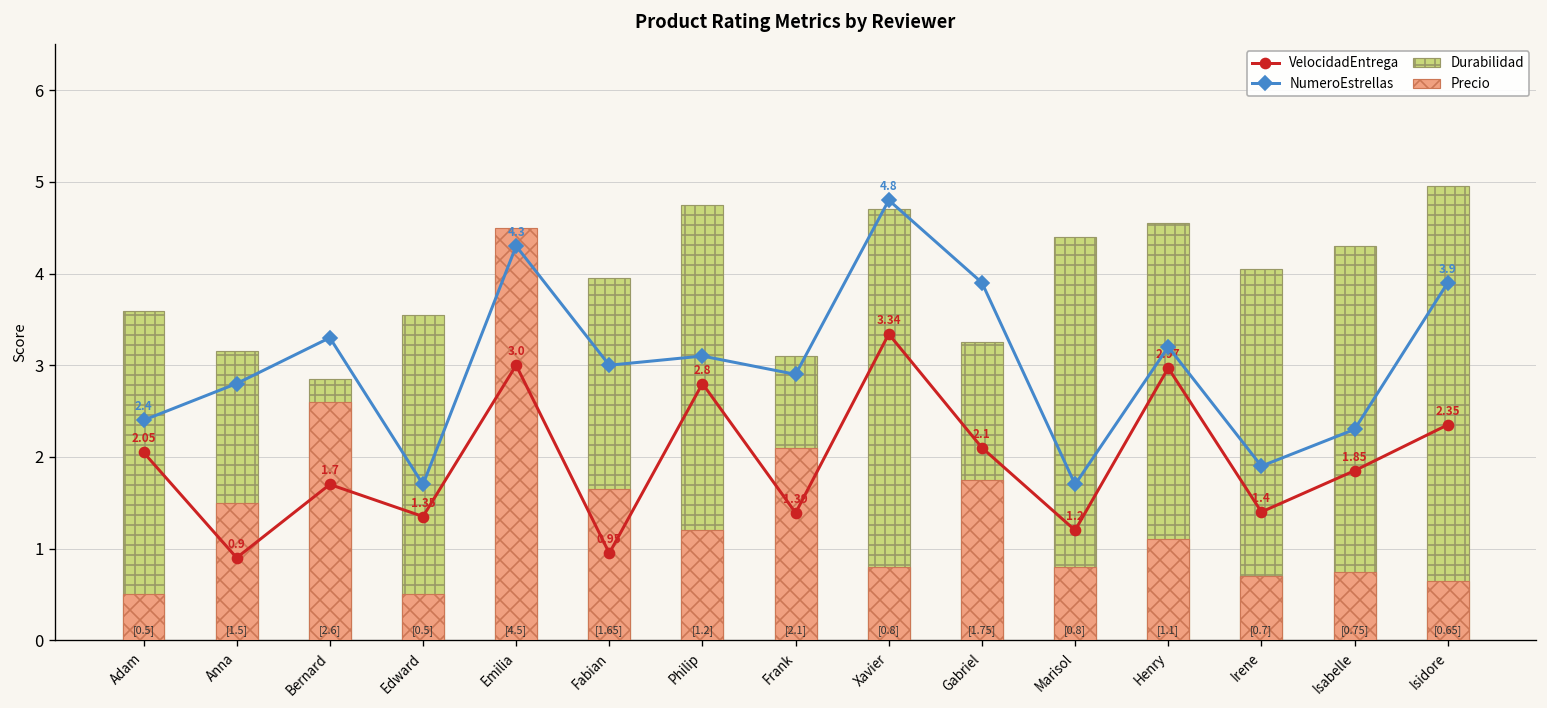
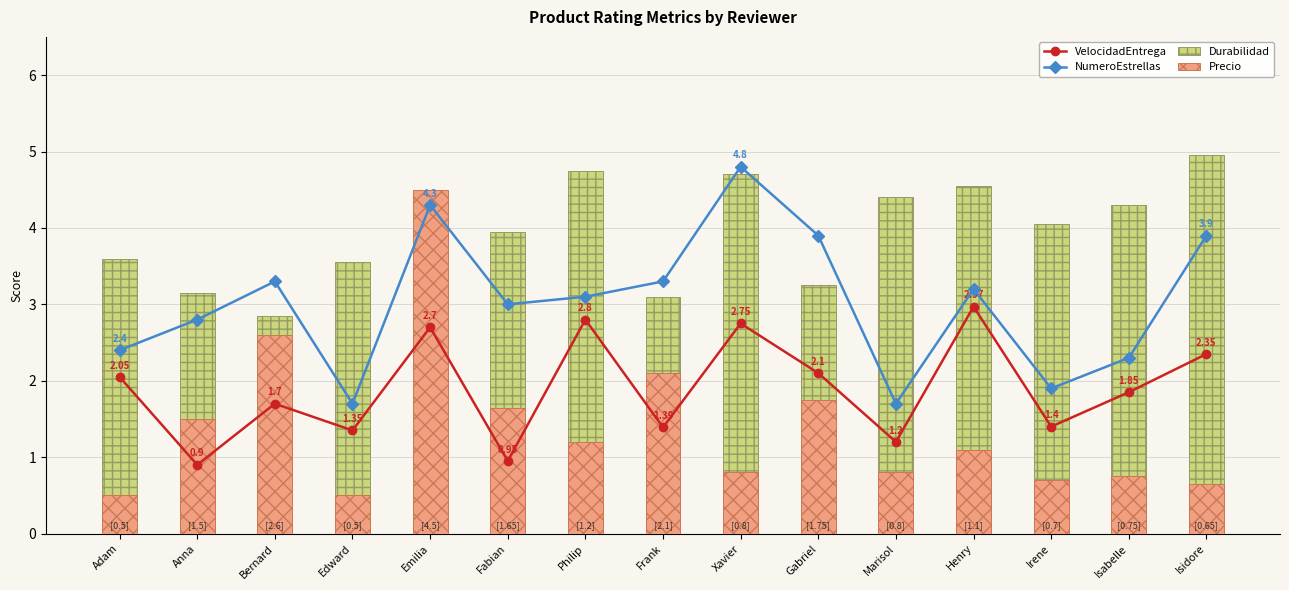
VelocidadEntrega, Emilia: 3.0 -> 2.7
NumeroEstrellas, Frank: 2.9 -> 3.3
VelocidadEntrega, Xavier: 3.34 -> 2.75
